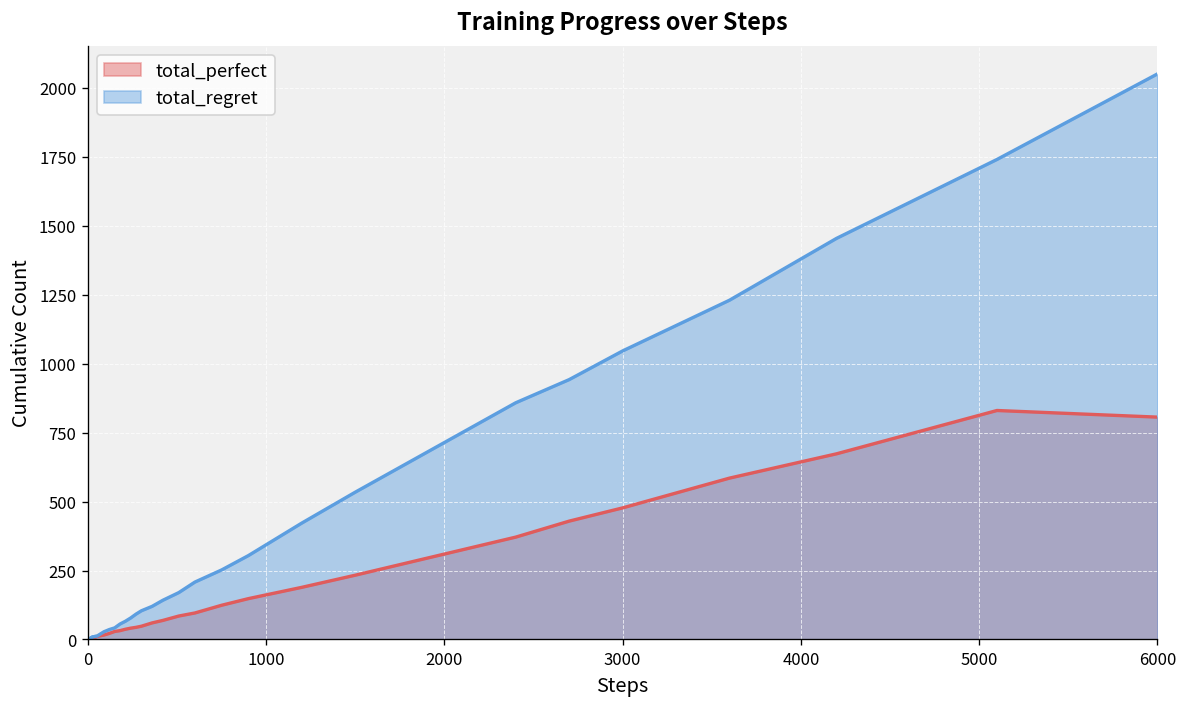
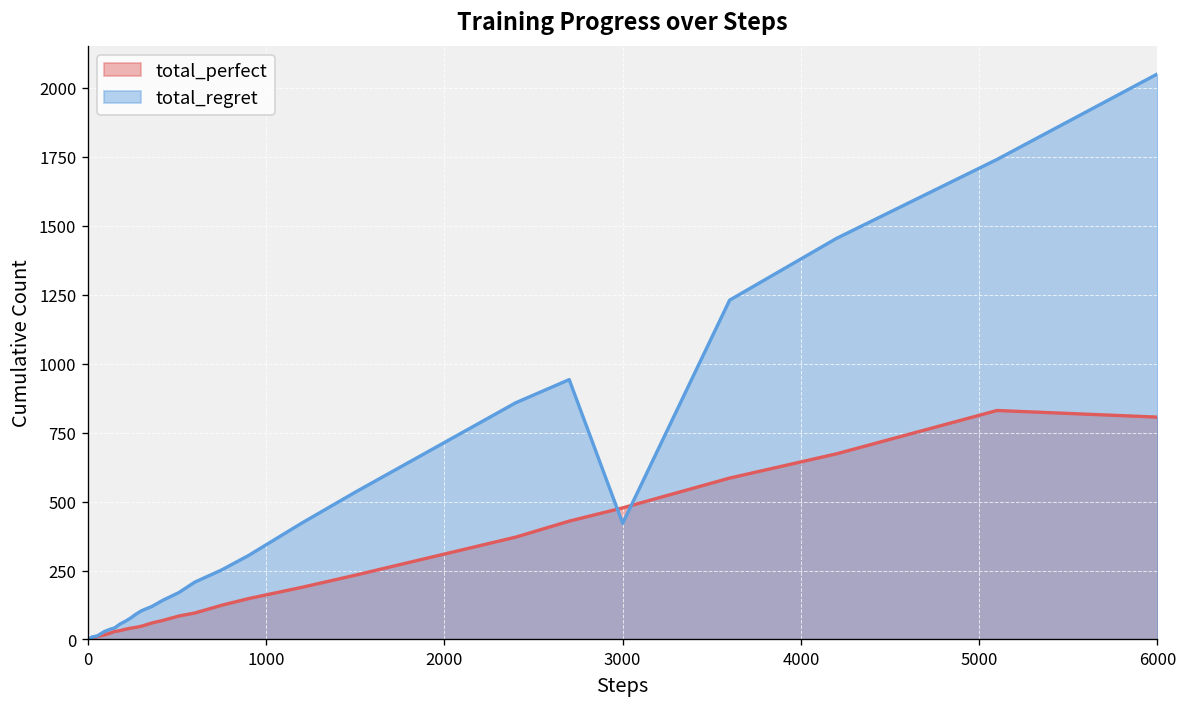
total_regret, 3000: 1050 -> 420
